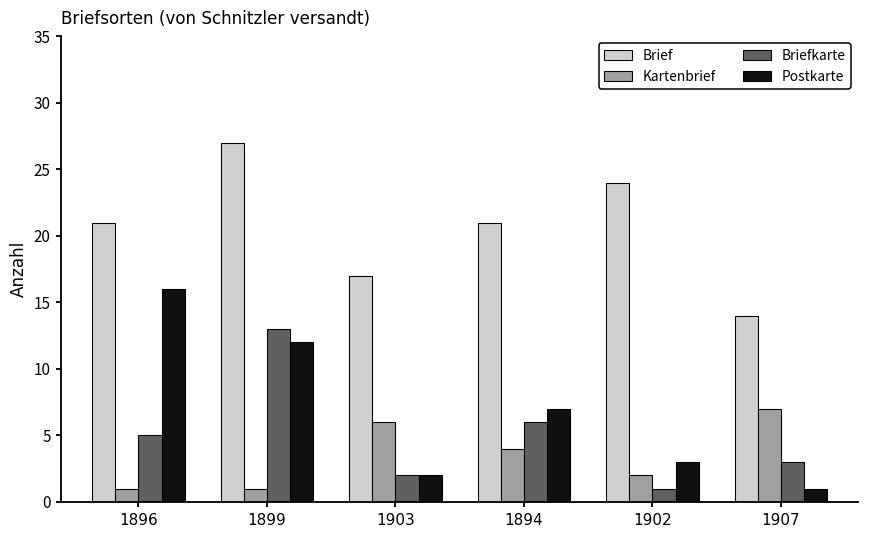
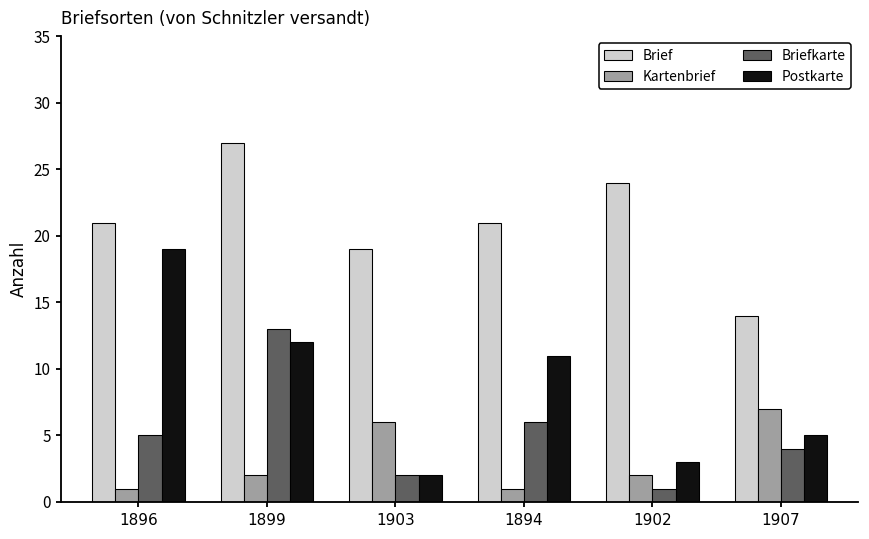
Postkarte, 1896: 16 -> 19
Kartenbrief, 1899: 1 -> 2
Brief, 1903: 17 -> 19
Kartenbrief, 1894: 4 -> 1
Postkarte, 1894: 7 -> 11
Briefkarte, 1907: 3 -> 4
Postkarte, 1907: 1 -> 5
